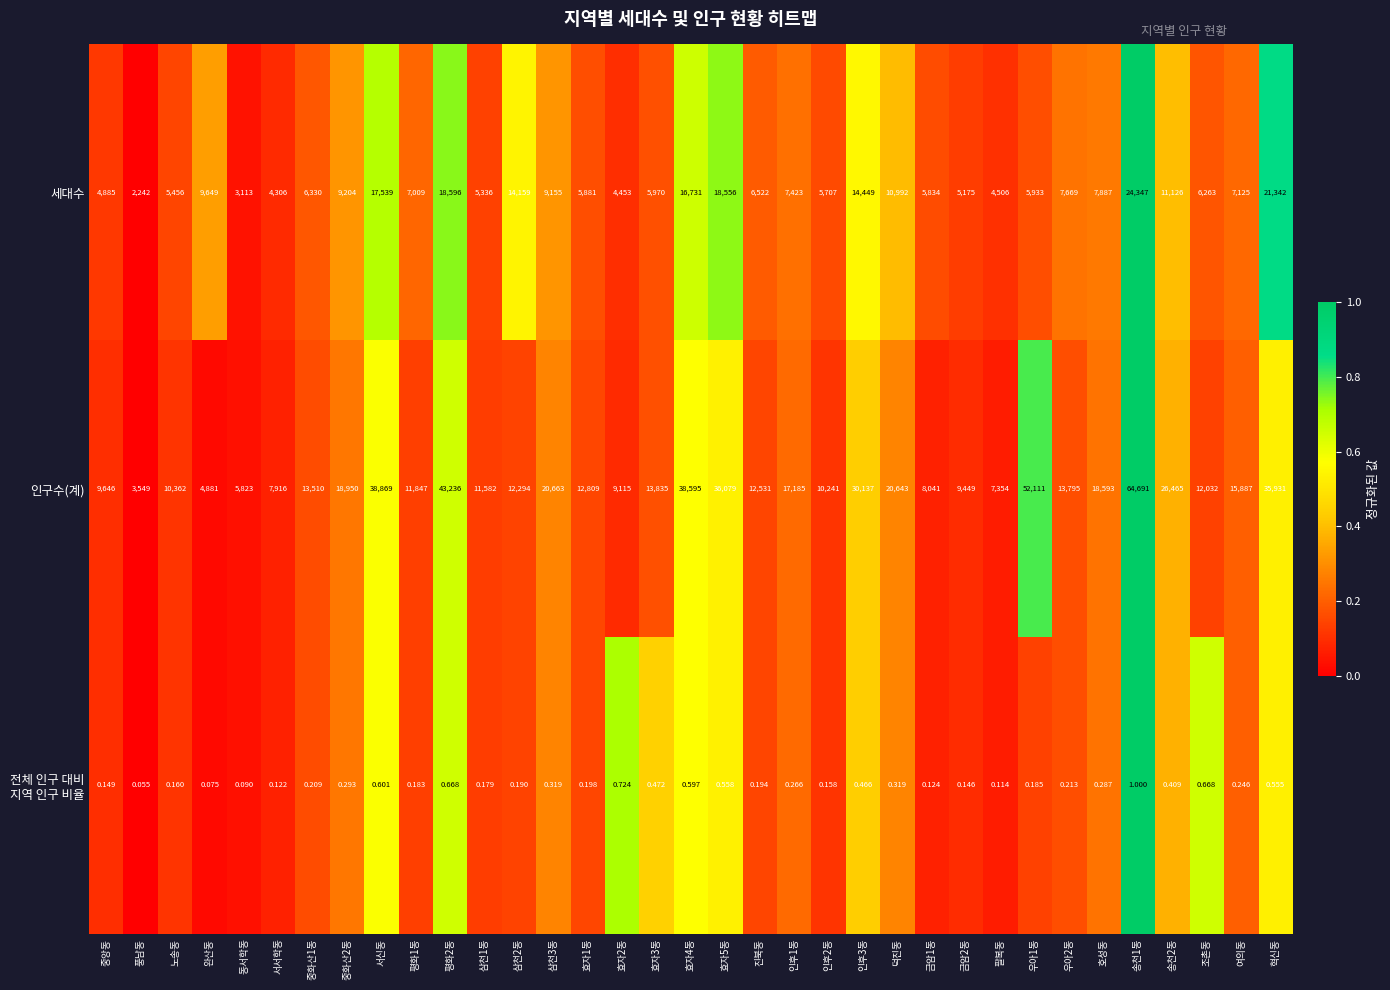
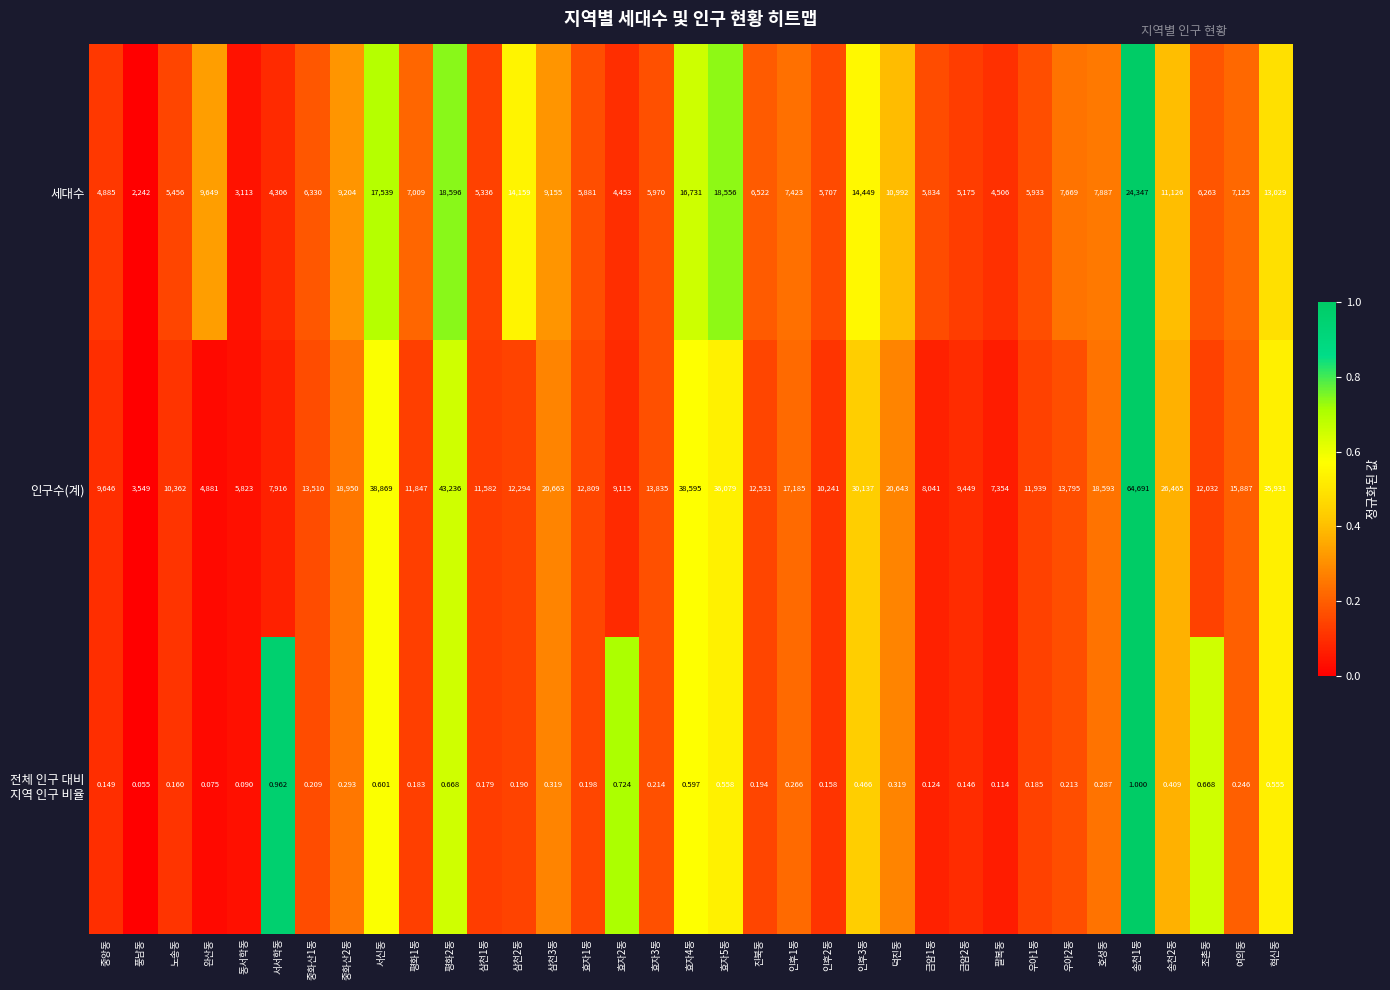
세대수, 혁신동: 21,342 -> 13,029
인구수(계), 우아1동: 52,111 -> 11,939
전체 인구 대비 지역 인구 비율, 서서학동: 0.122 -> 0.962
전체 인구 대비 지역 인구 비율, 효자3동: 0.472 -> 0.214
